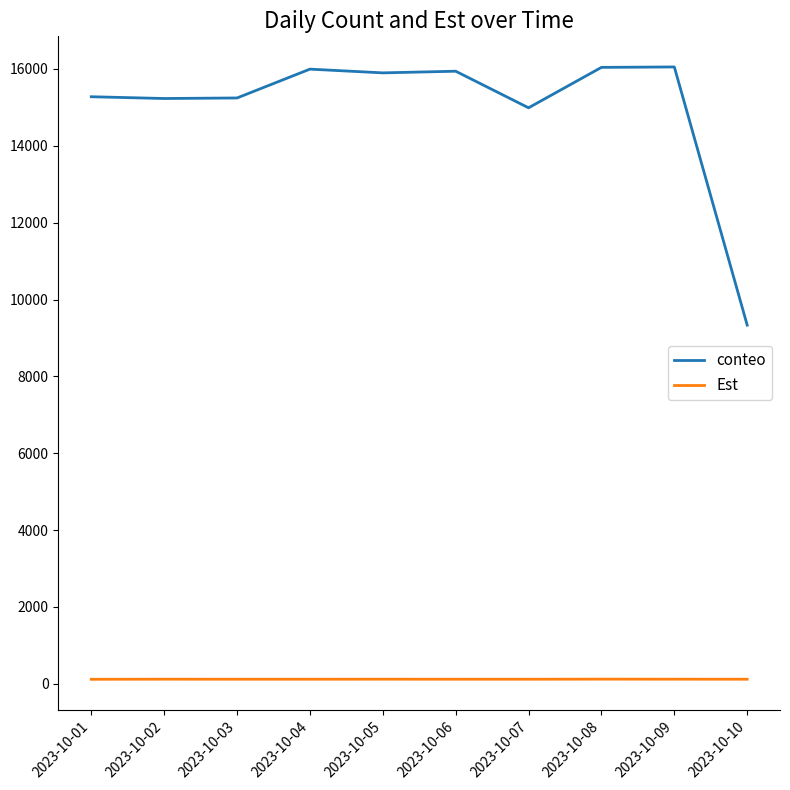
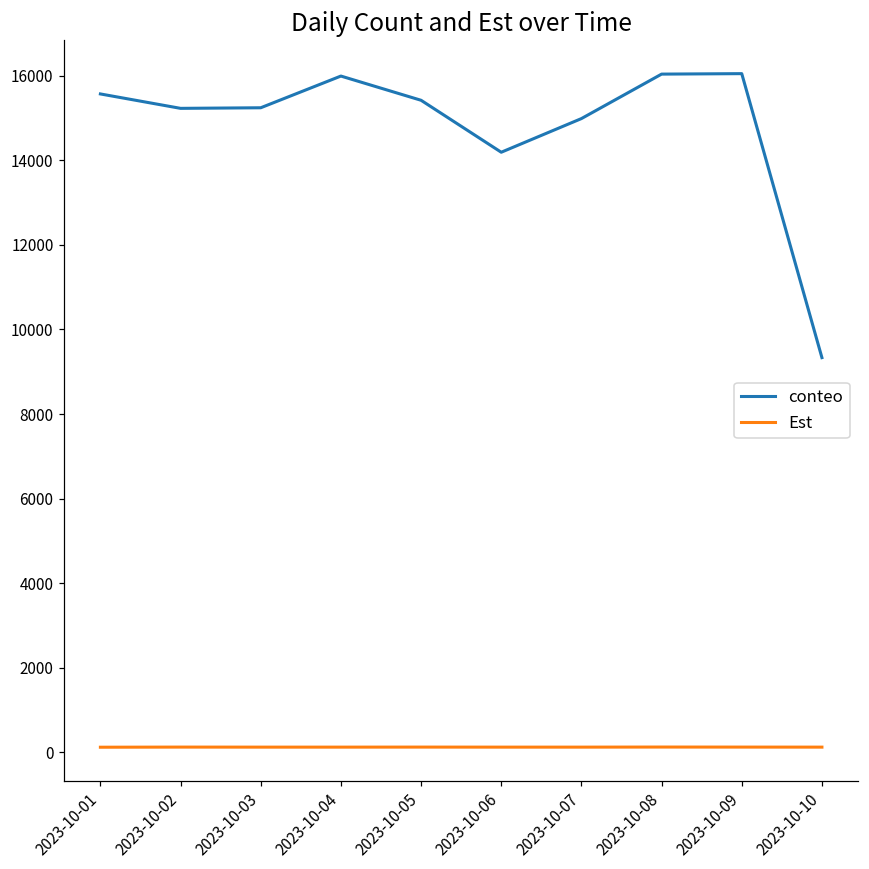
conteo, 2023-10-01: 15300 -> 15600
conteo, 2023-10-05: 15900 -> 15400
conteo, 2023-10-06: 15900 -> 14200
